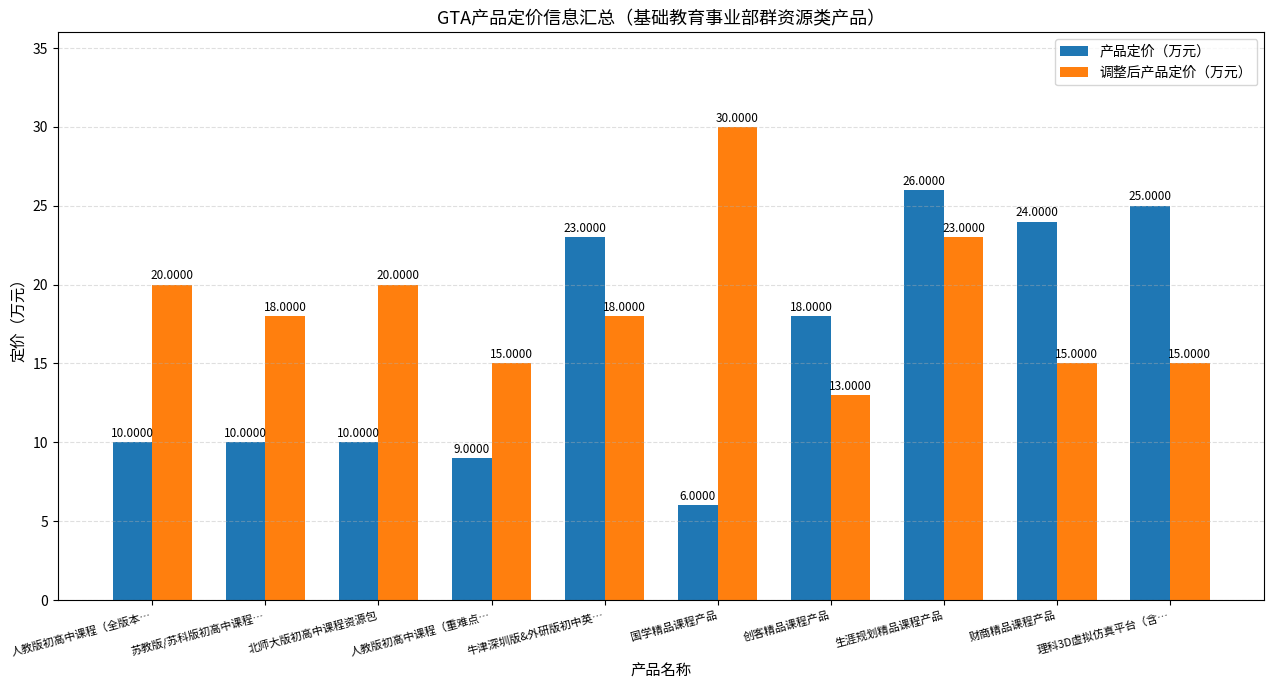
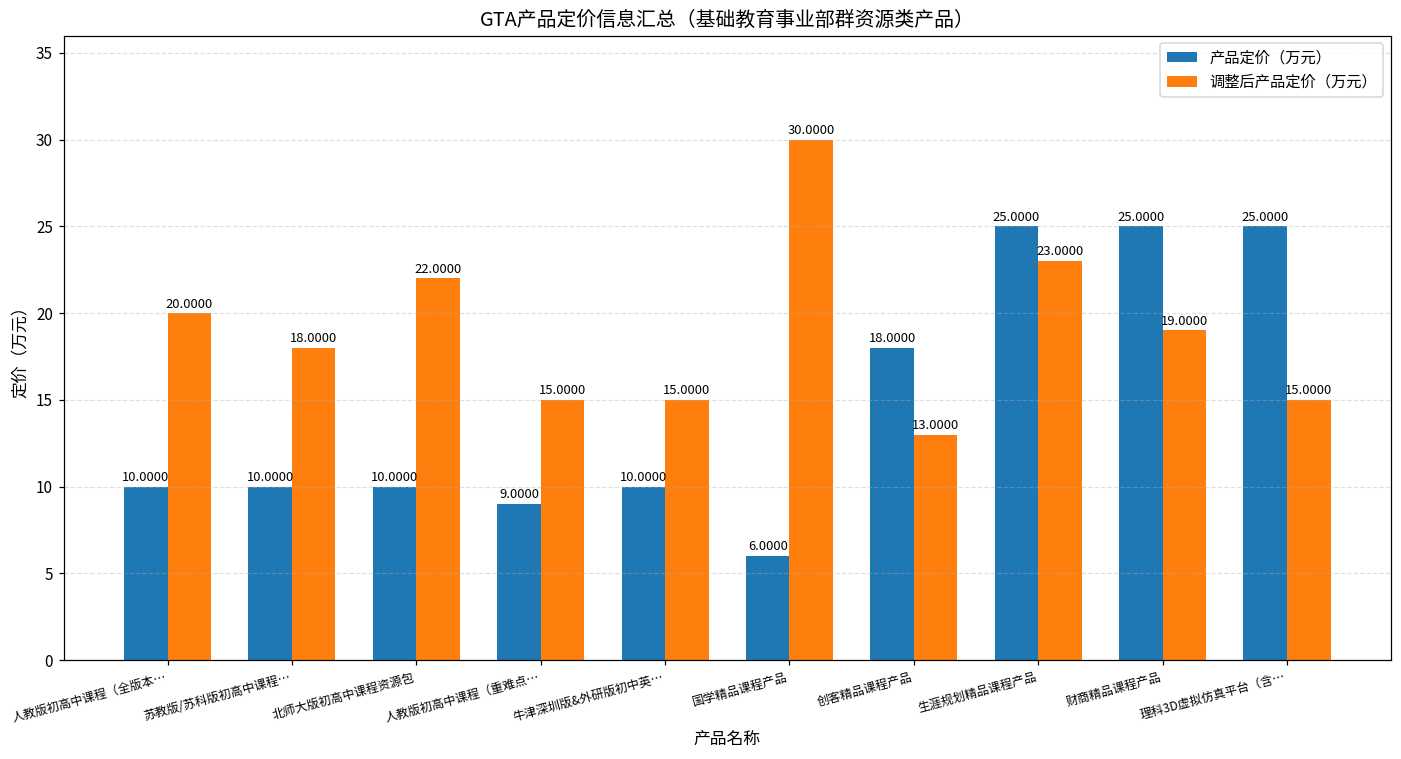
调整后产品定价（万元）, 北师大版初高中课程资源包: 20.0000 -> 22.0000
产品定价（万元）, 牛津深圳版&外研版初中英…: 23.0000 -> 10.0000
调整后产品定价（万元）, 牛津深圳版&外研版初中英…: 18.0000 -> 15.0000
产品定价（万元）, 生涯规划精品课程产品: 26.0000 -> 25.0000
产品定价（万元）, 财商精品课程产品: 24.0000 -> 25.0000
调整后产品定价（万元）, 财商精品课程产品: 15.0000 -> 19.0000
